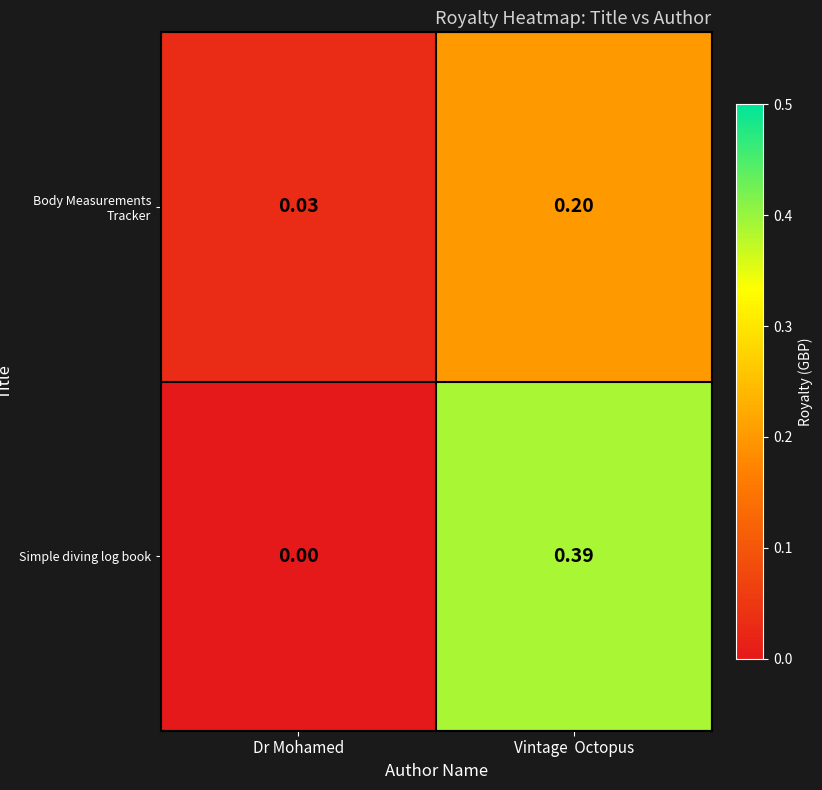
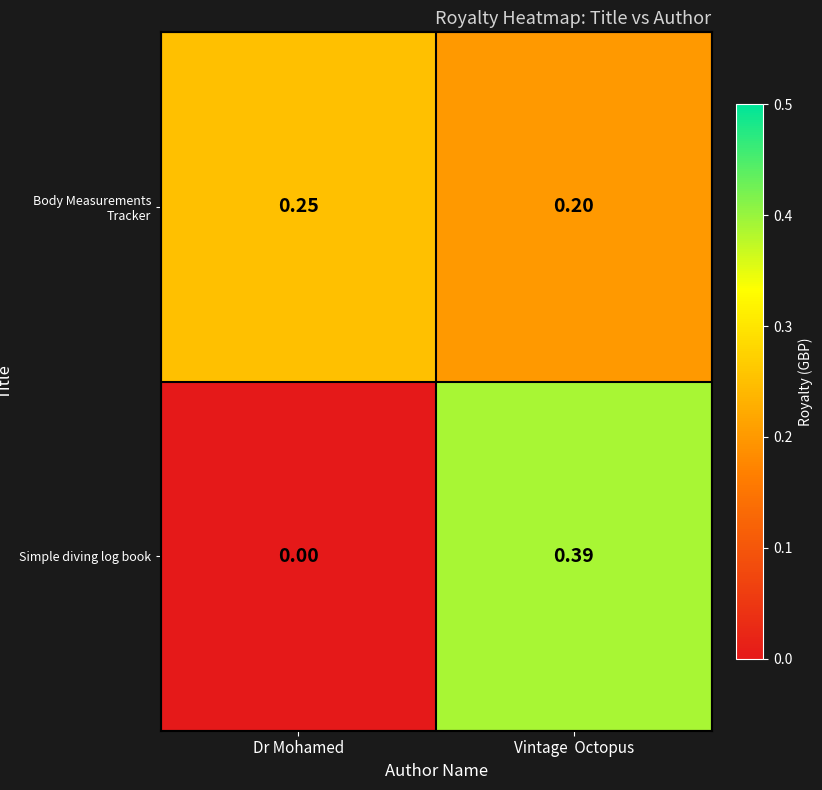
Body Measurements Tracker, Dr Mohamed: 0.03 -> 0.25
